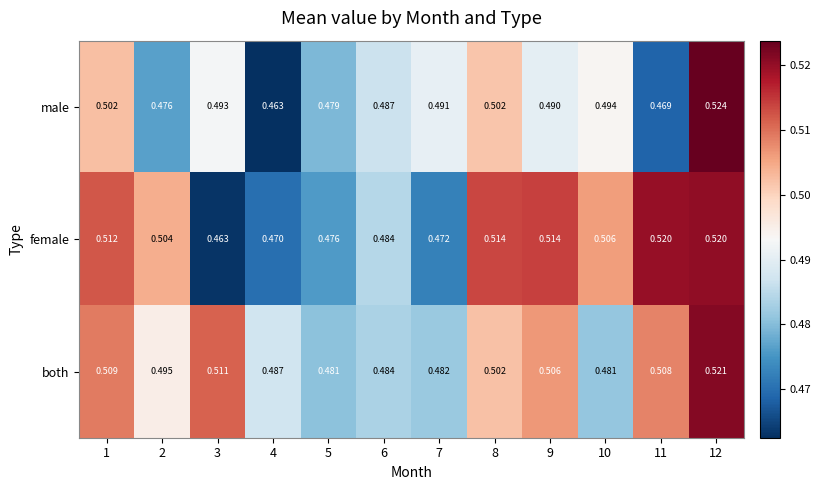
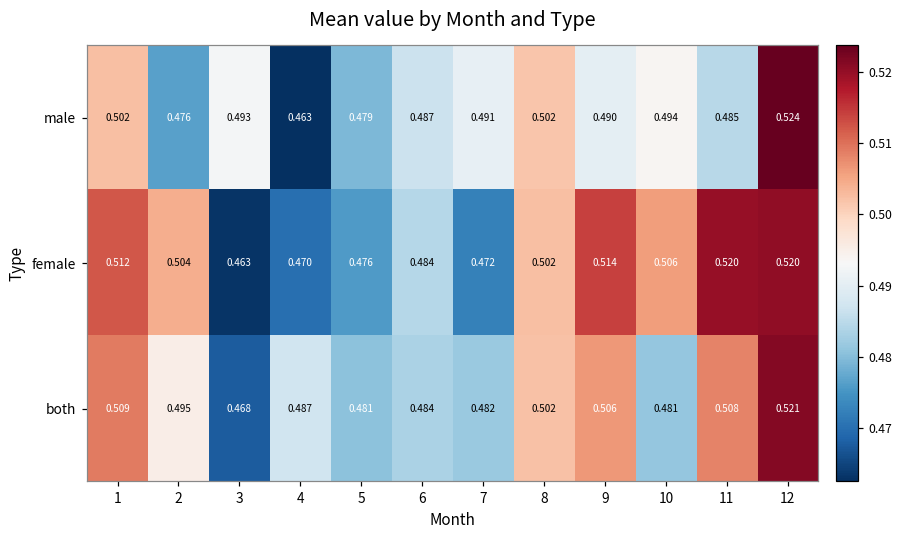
male, 11: 0.469 -> 0.485
female, 8: 0.514 -> 0.502
both, 3: 0.511 -> 0.468
